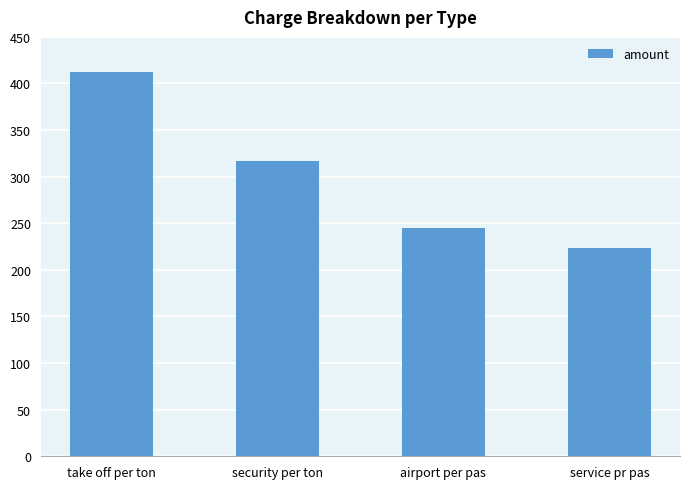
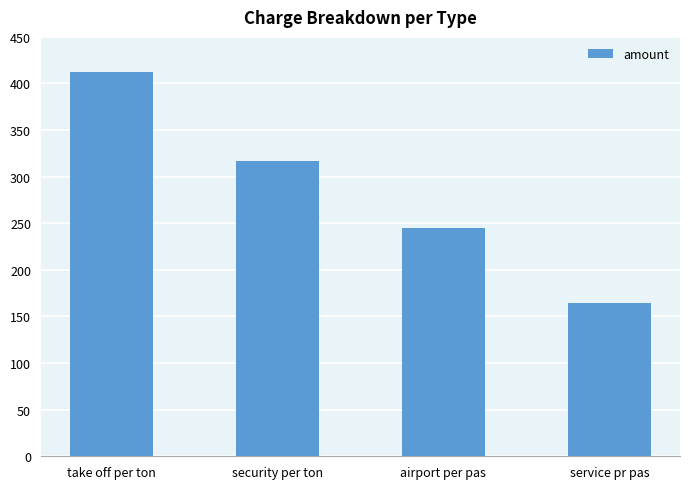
service pr pas: 220 -> 170
